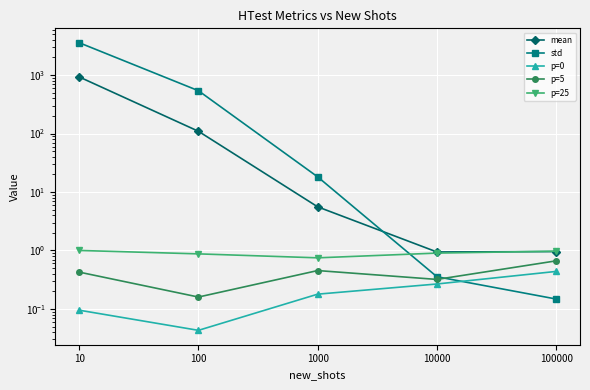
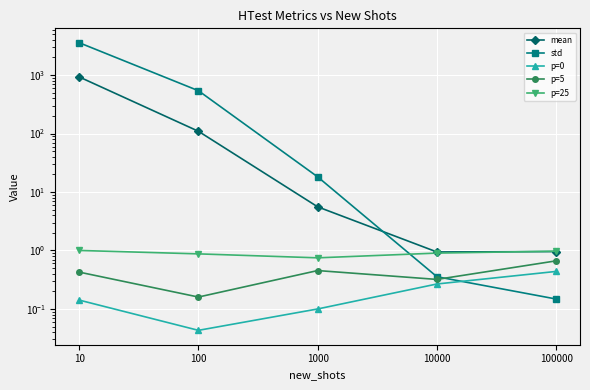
p=0, 10: 0.10 -> 0.14
p=0, 1000: 0.18 -> 0.10
